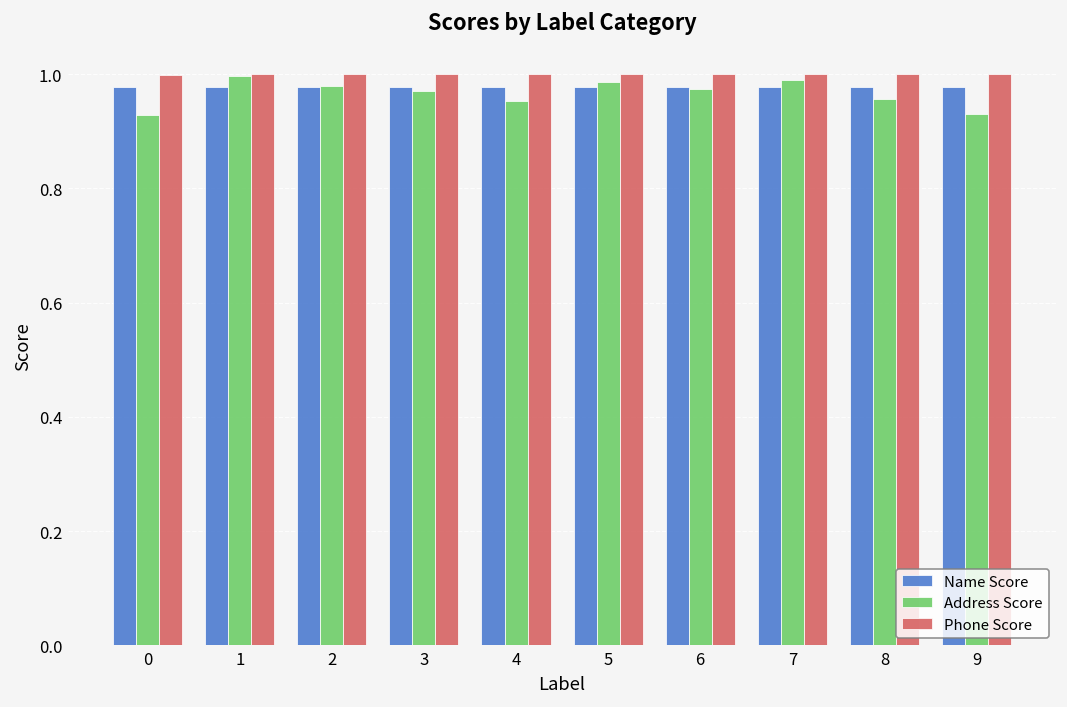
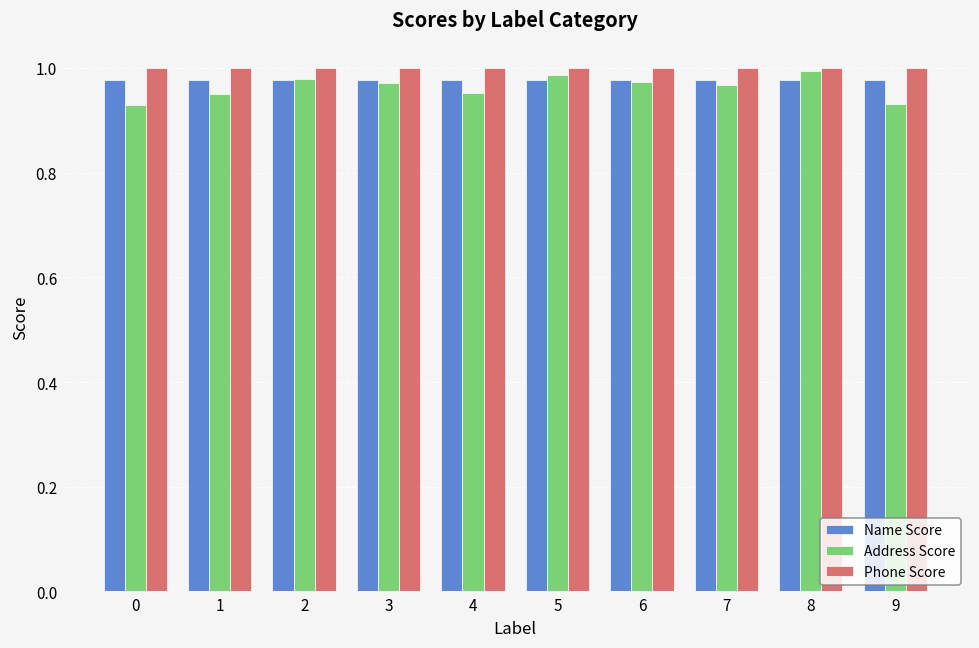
Address Score, 1: 1.00 -> 0.95
Address Score, 7: 0.99 -> 0.97
Address Score, 8: 0.96 -> 0.99
